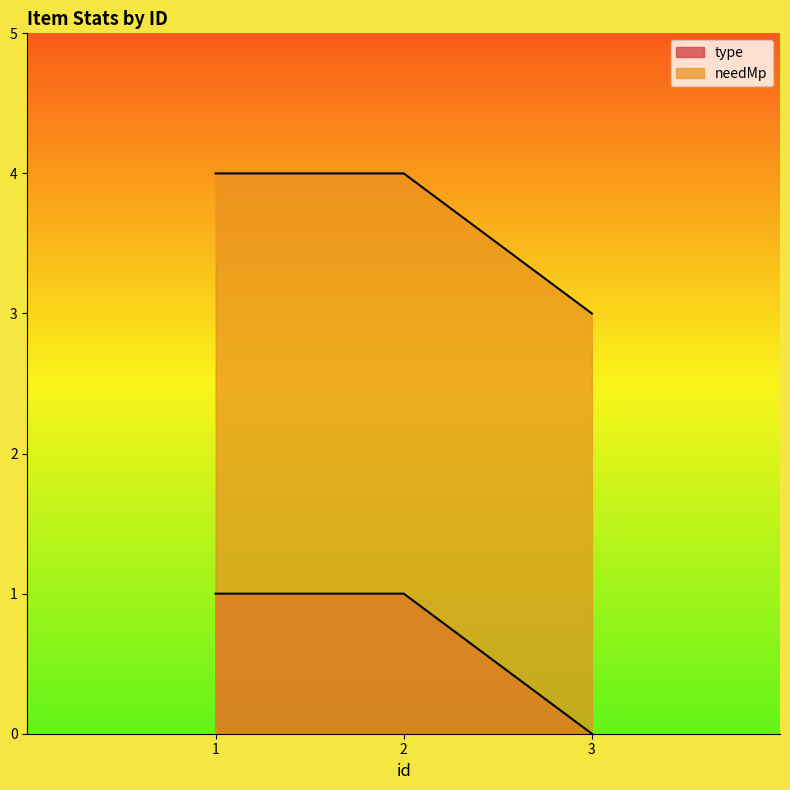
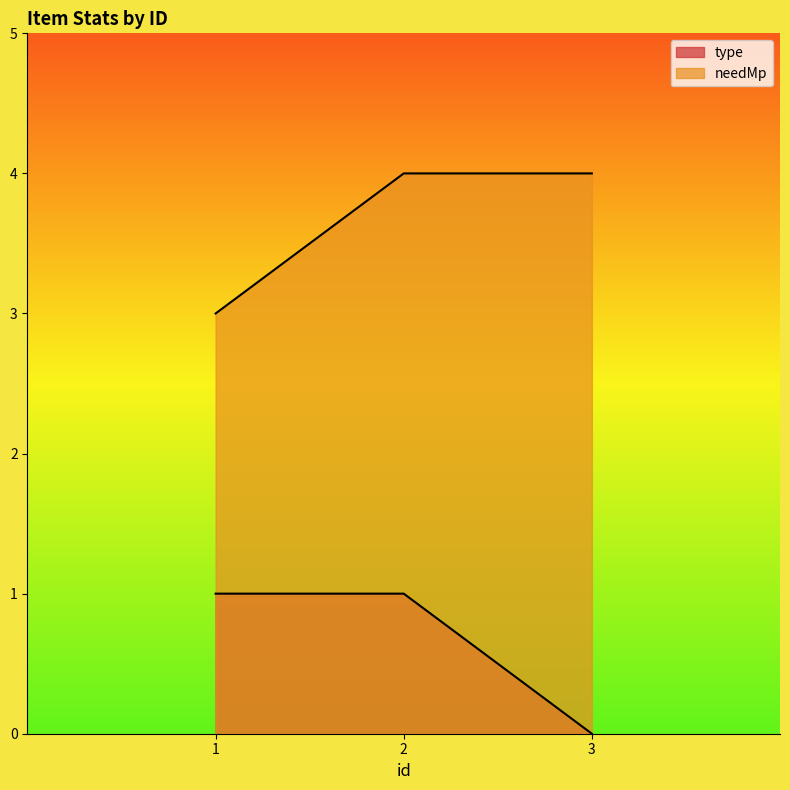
needMp, 1: 4 -> 3
needMp, 3: 3 -> 4
